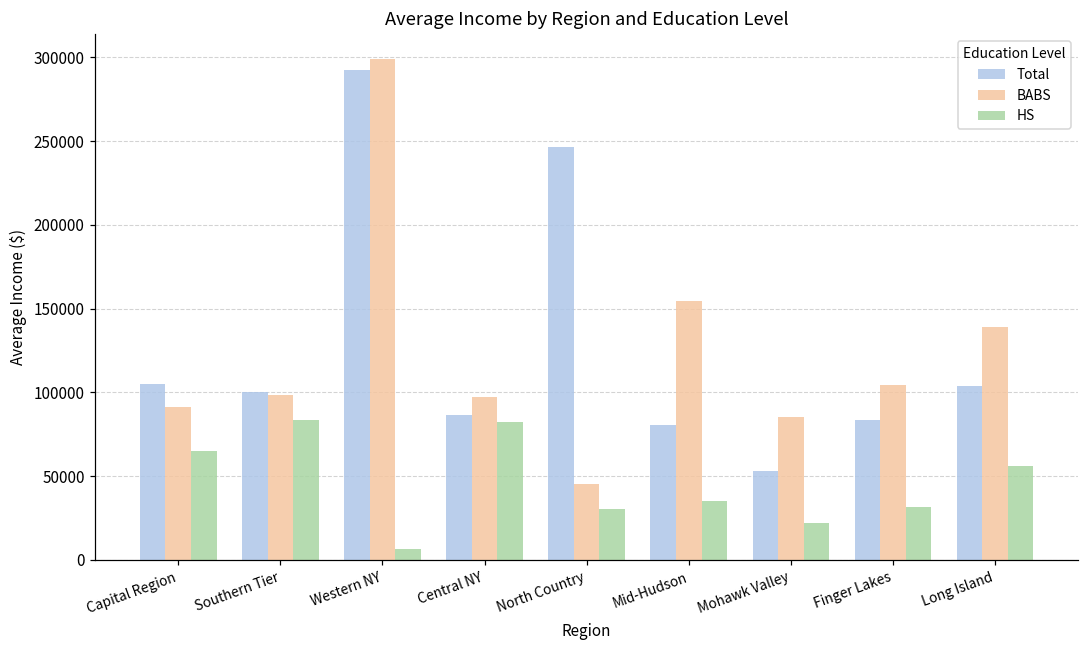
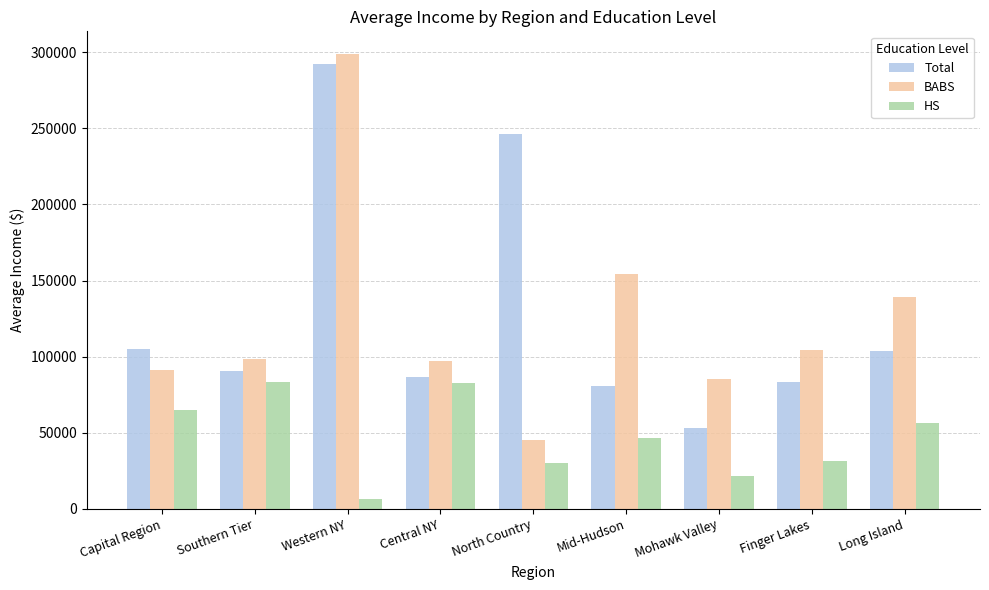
Total, Southern Tier: 100000 -> 90000
HS, Mid-Hudson: 35000 -> 46000
